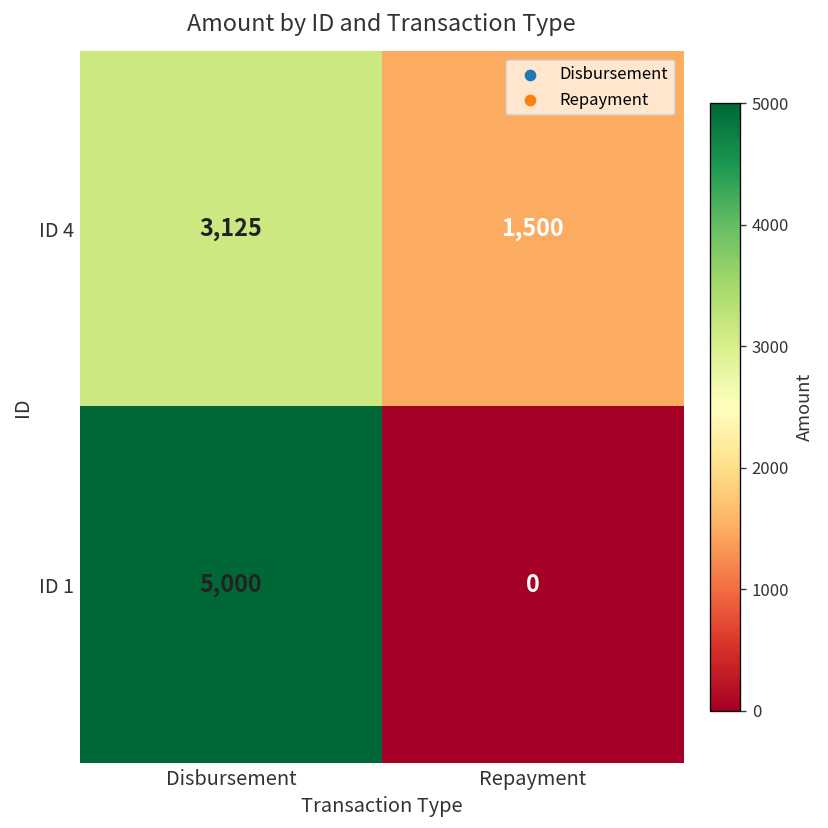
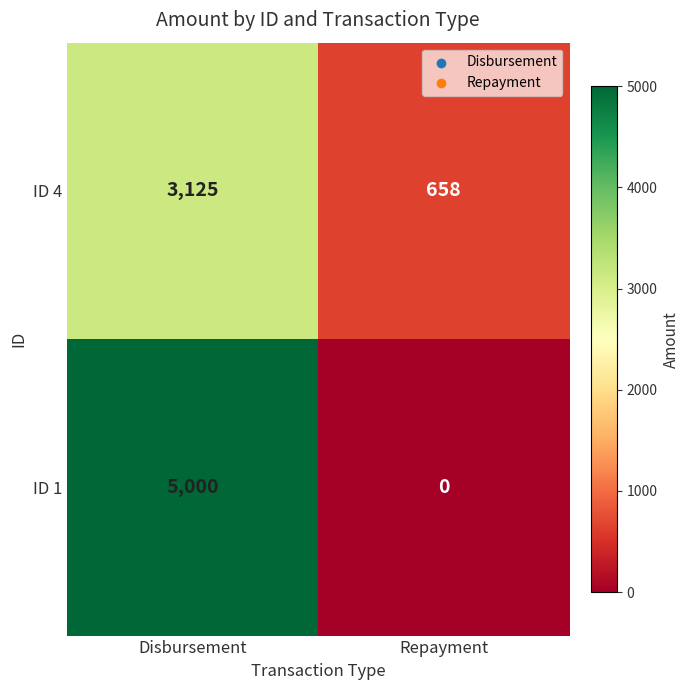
ID 4, Repayment: 1,500 -> 658
